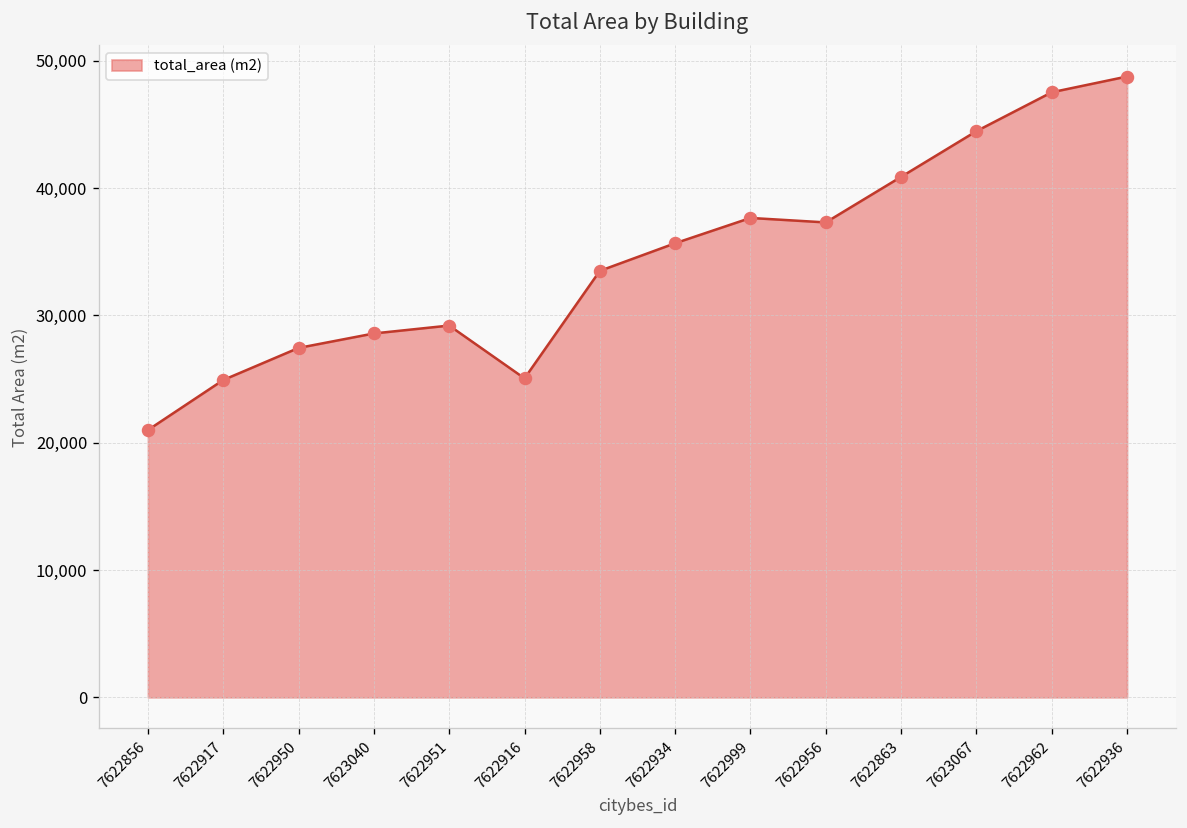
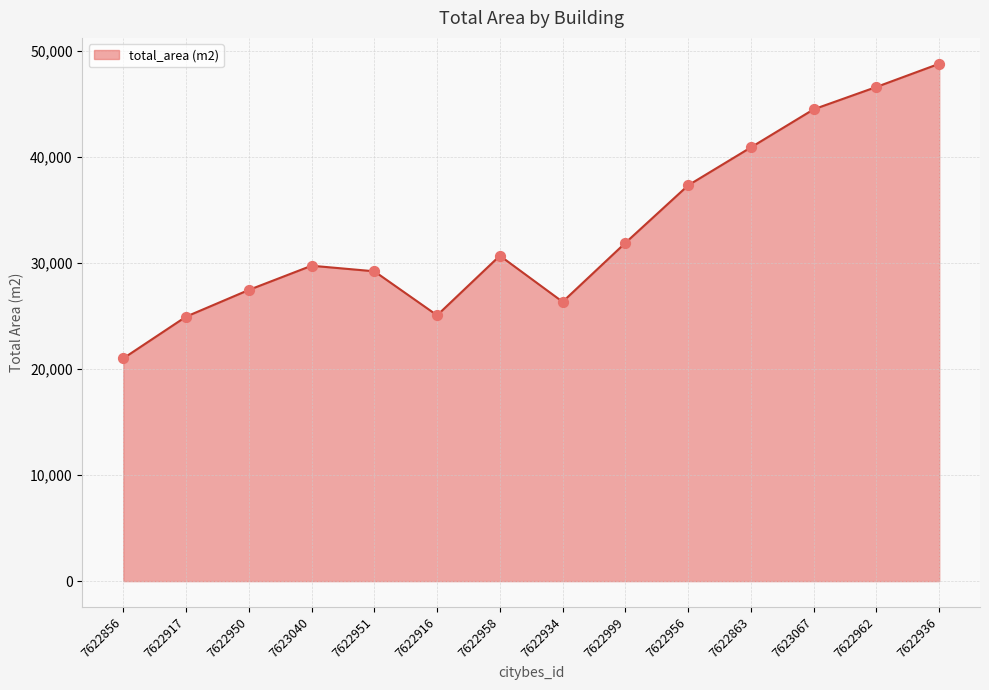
7623040: 28,600 -> 29,700
7622958: 33,500 -> 30,700
7622934: 35,700 -> 26,300
7622999: 37,600 -> 31,900
7622962: 47,500 -> 46,600
